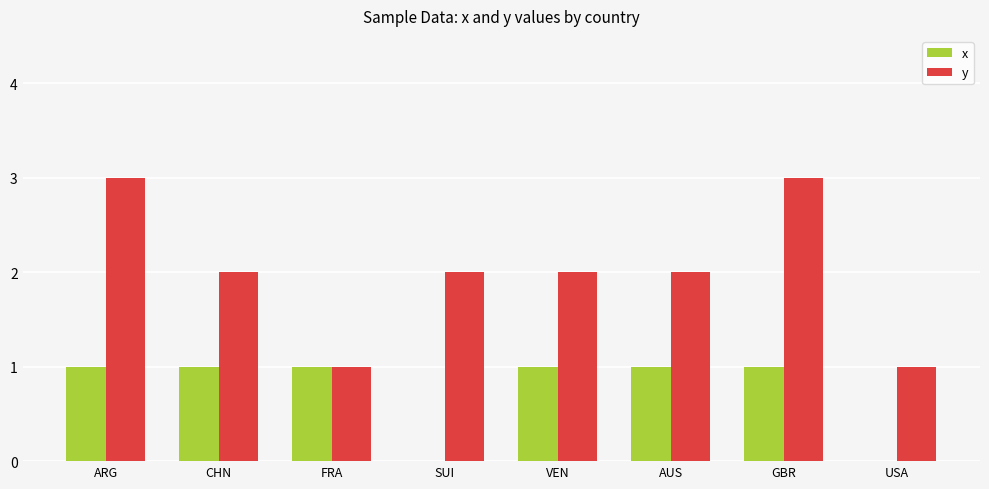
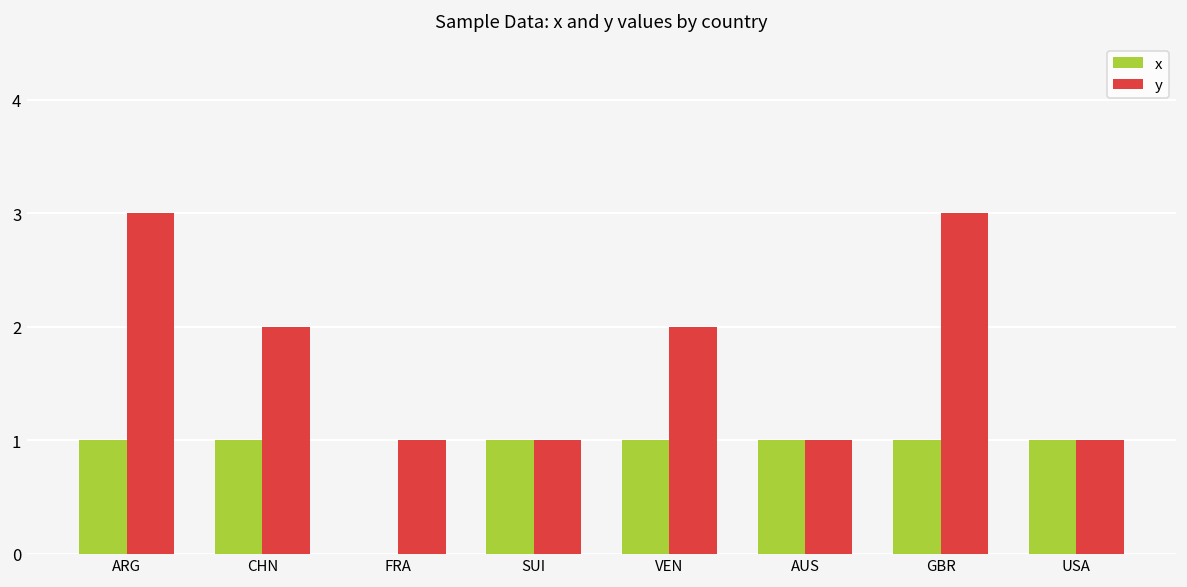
x, FRA: 1 -> 0
x, SUI: 0 -> 1
y, SUI: 2 -> 1
y, AUS: 2 -> 1
x, USA: 0 -> 1
